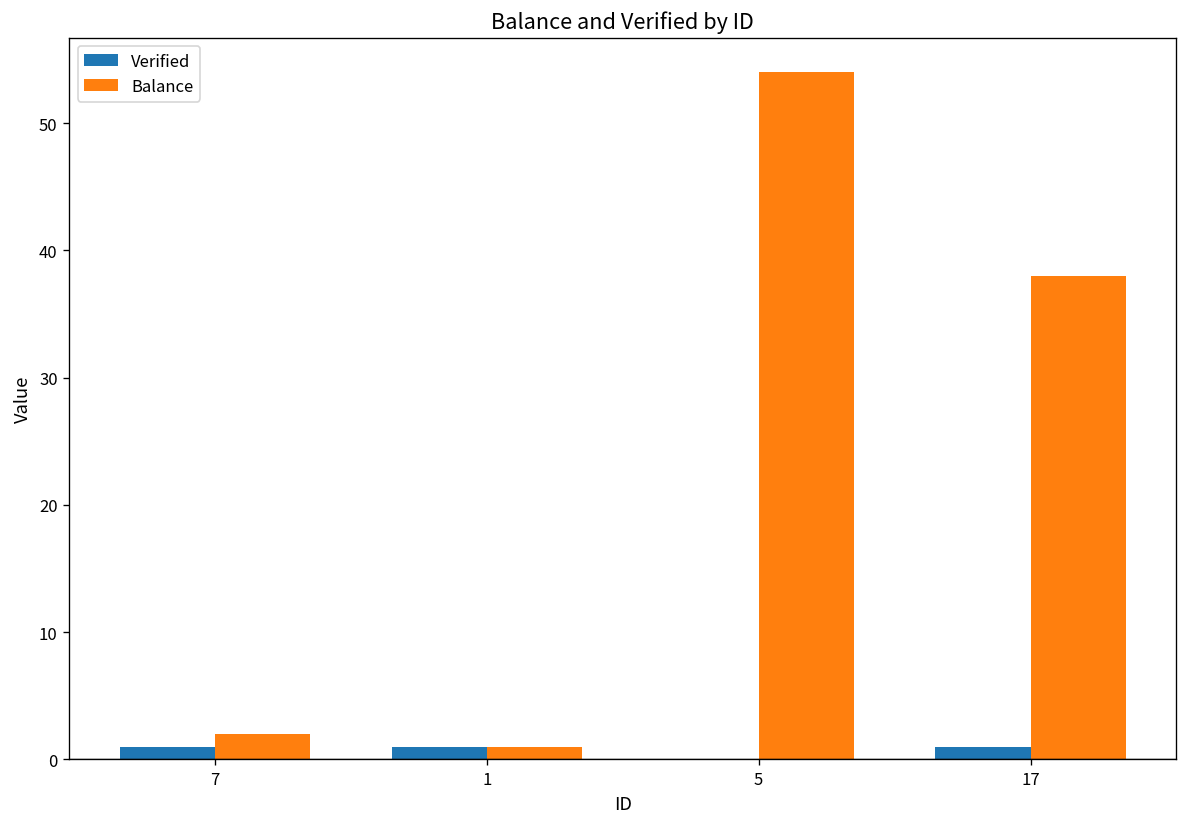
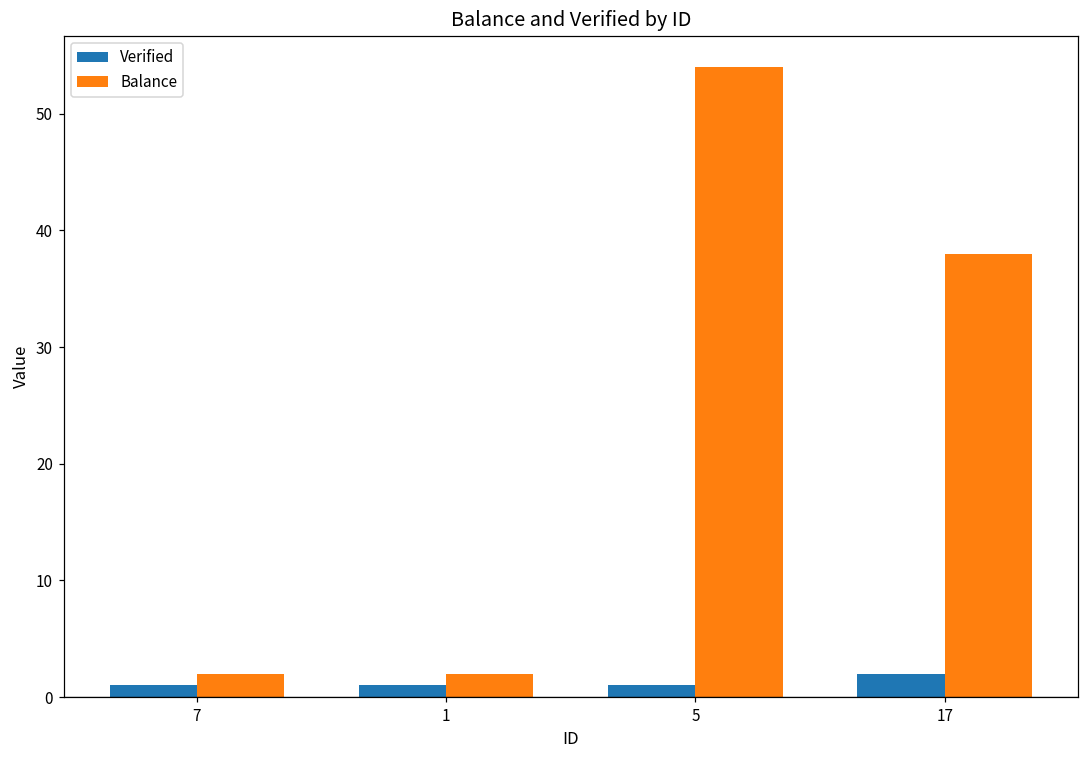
Balance, 1: 1 -> 2
Verified, 5: 0 -> 1
Verified, 17: 1 -> 2
